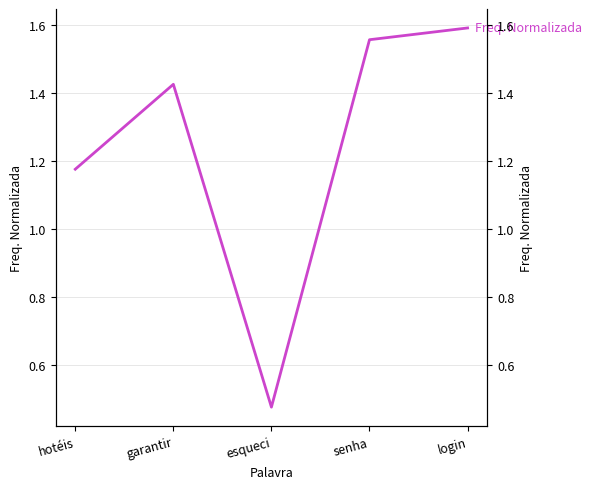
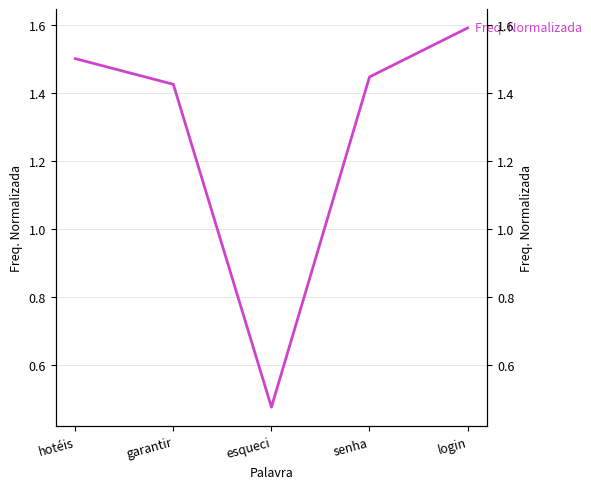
hotéis: 1.18 -> 1.50
senha: 1.56 -> 1.45
